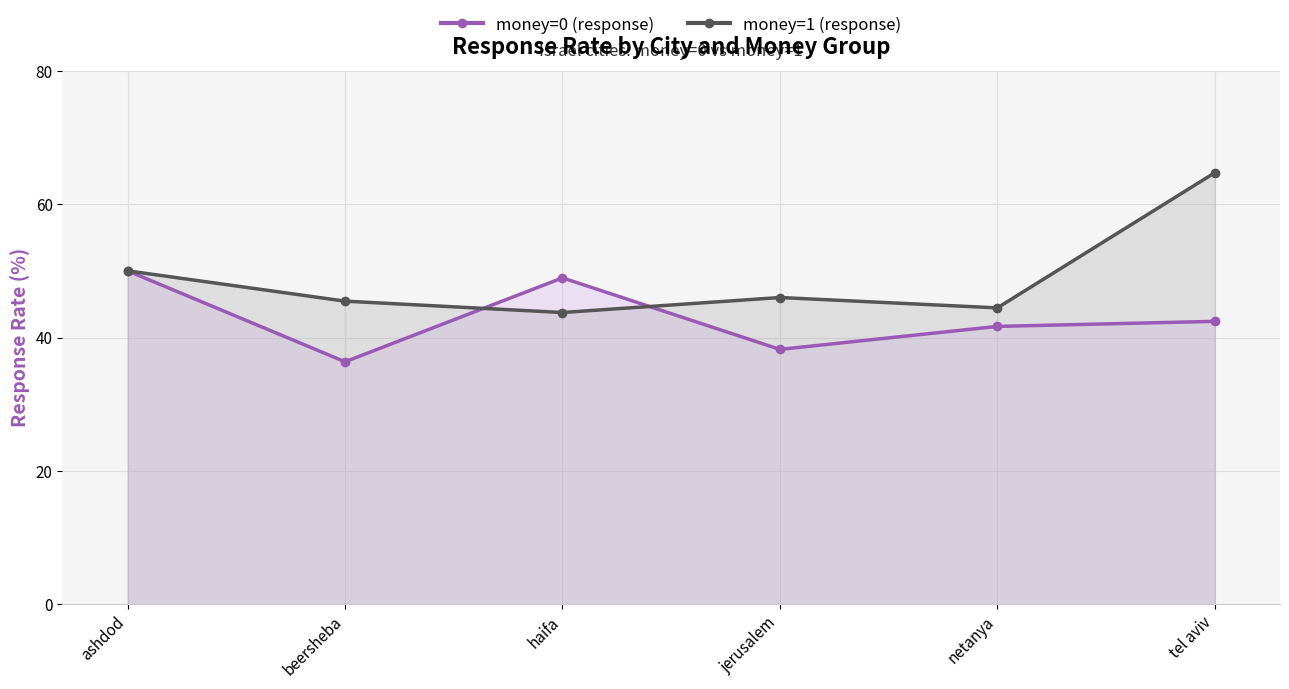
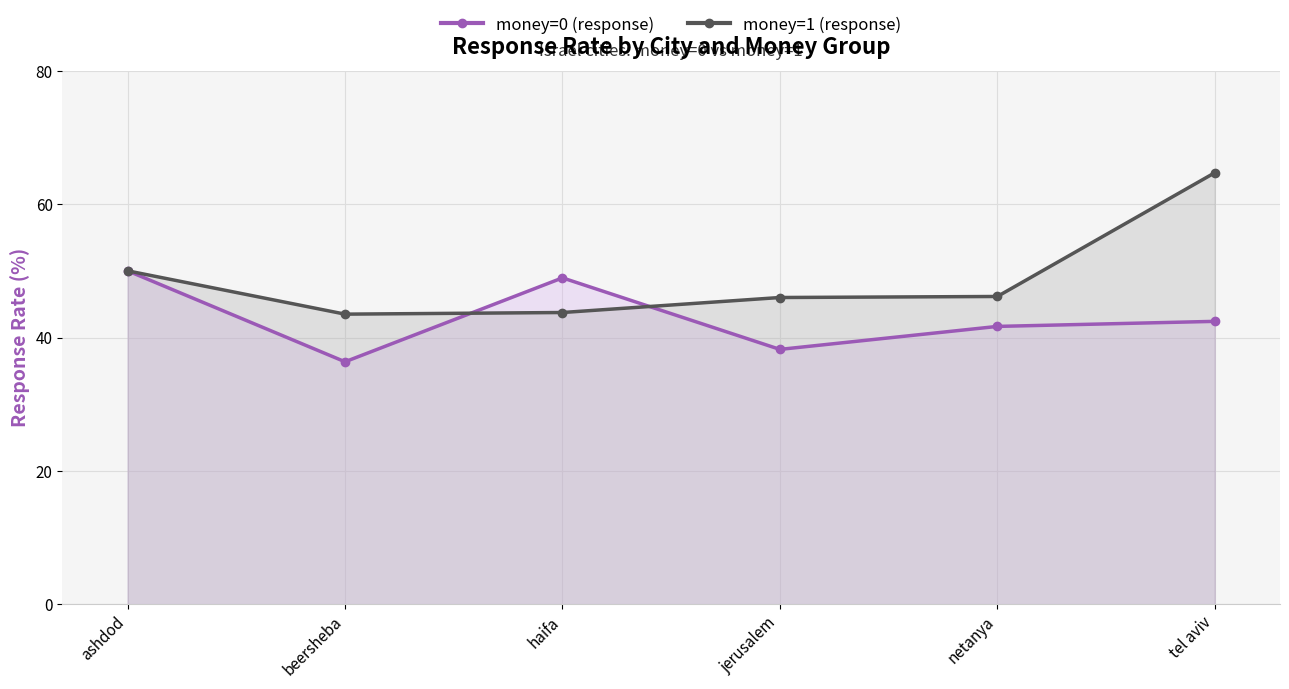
money=1 (response), beersheba: 45 -> 44
money=1 (response), netanya: 44 -> 46
